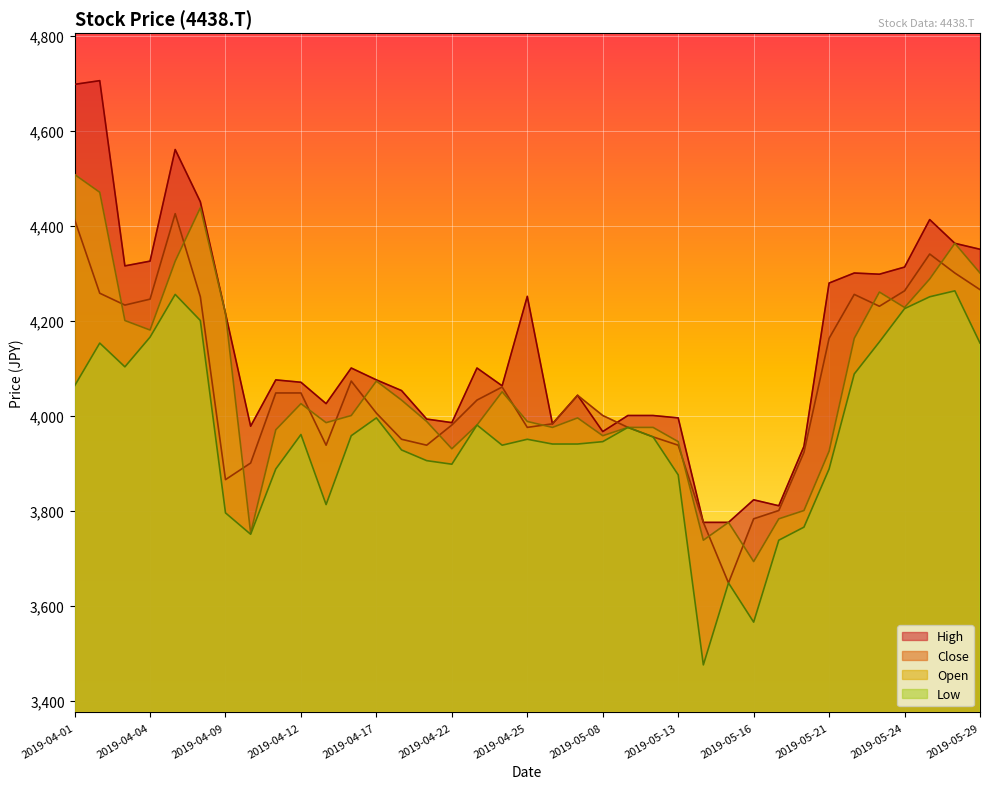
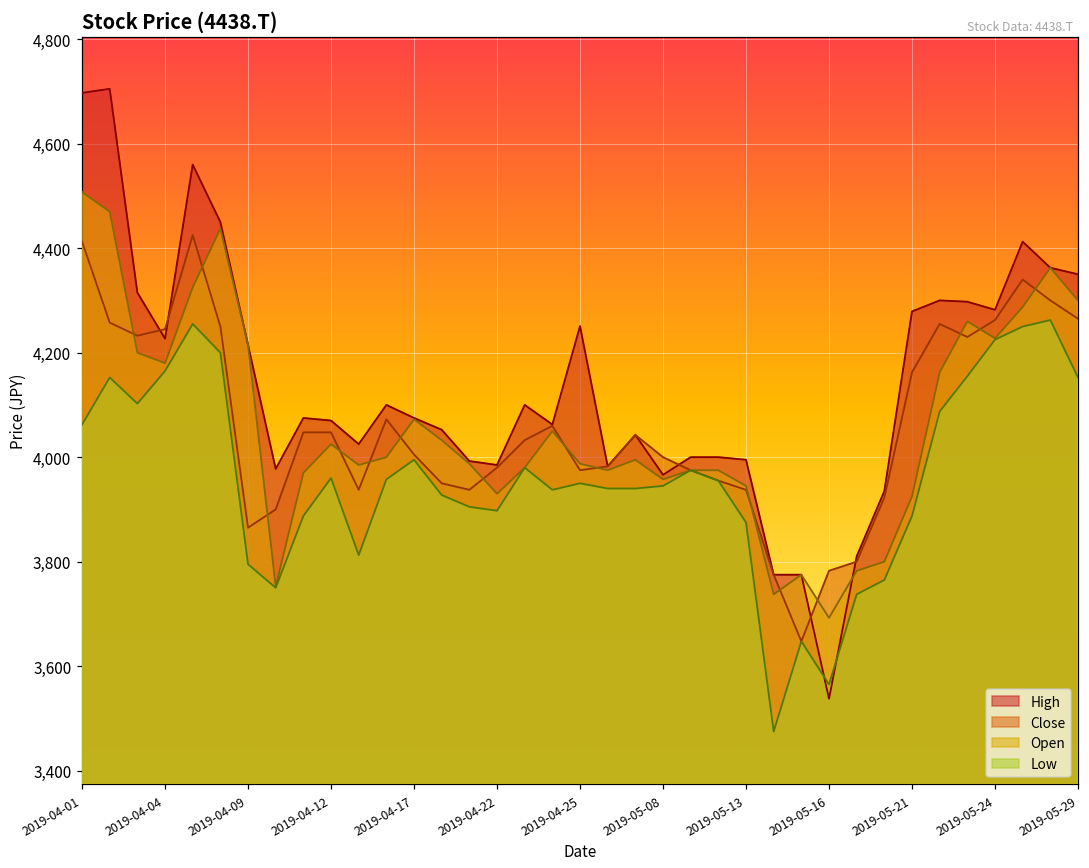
High, 2019-04-04: 4,330 -> 4,230
High, 2019-05-16: 3,820 -> 3,540
High, 2019-05-24: 4,310 -> 4,280
